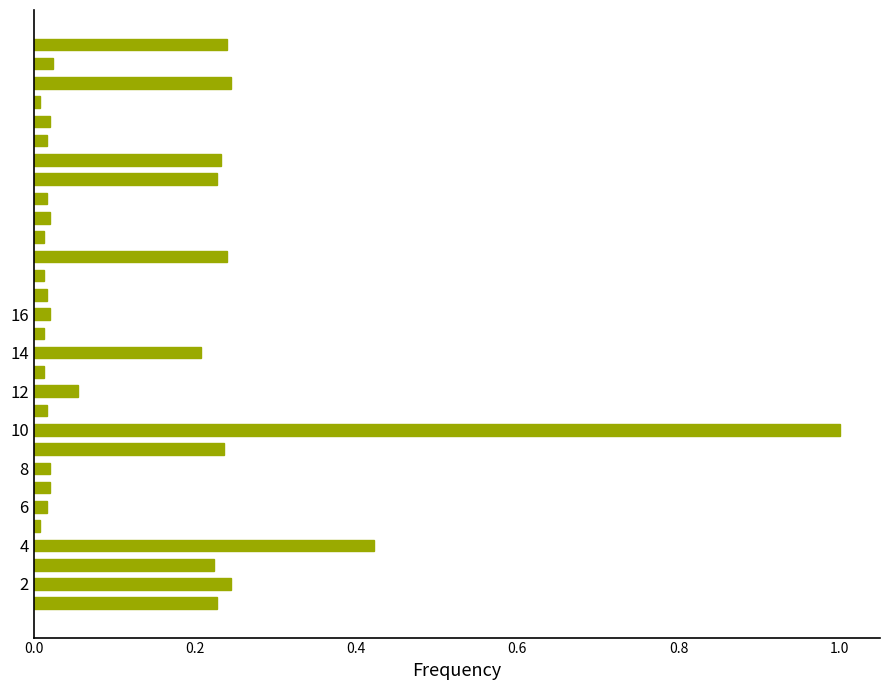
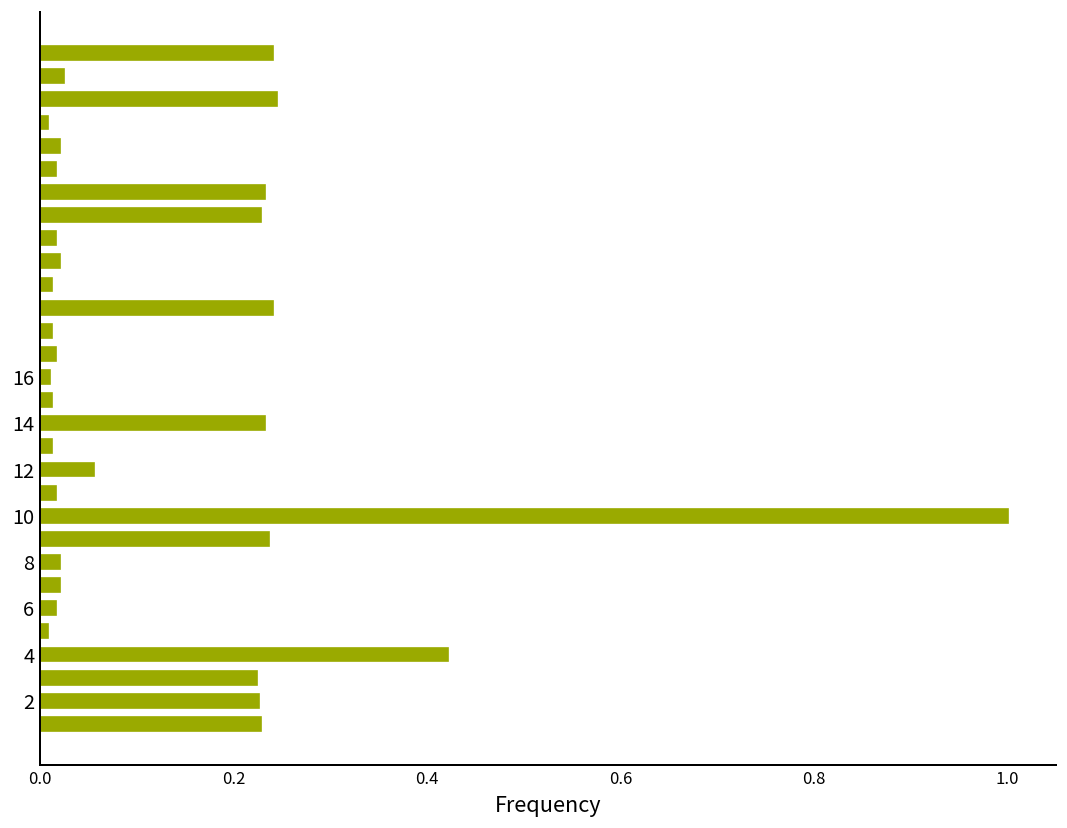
16: 0.02 -> 0.01
14: 0.21 -> 0.23
2: 0.24 -> 0.23
